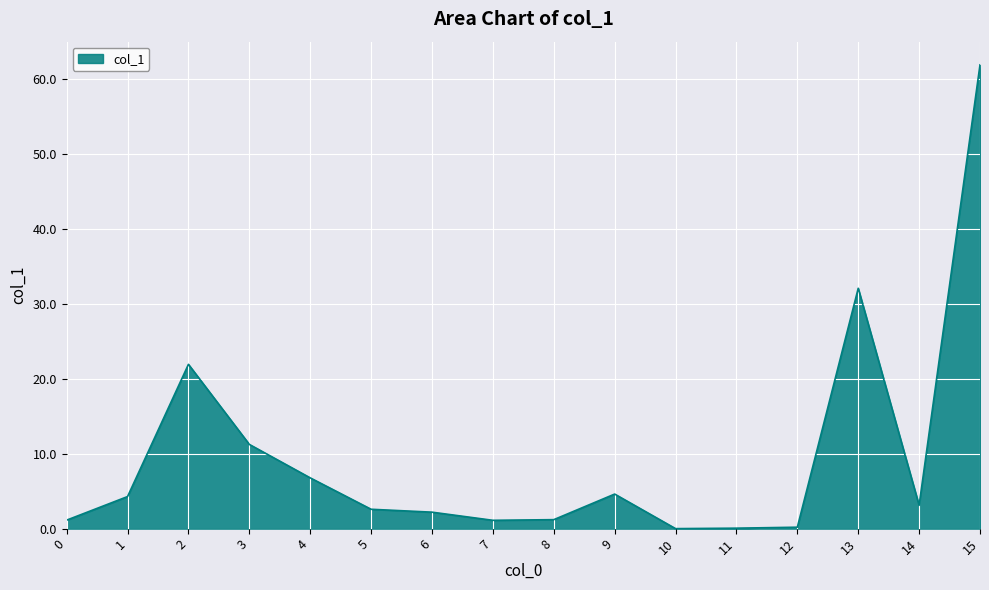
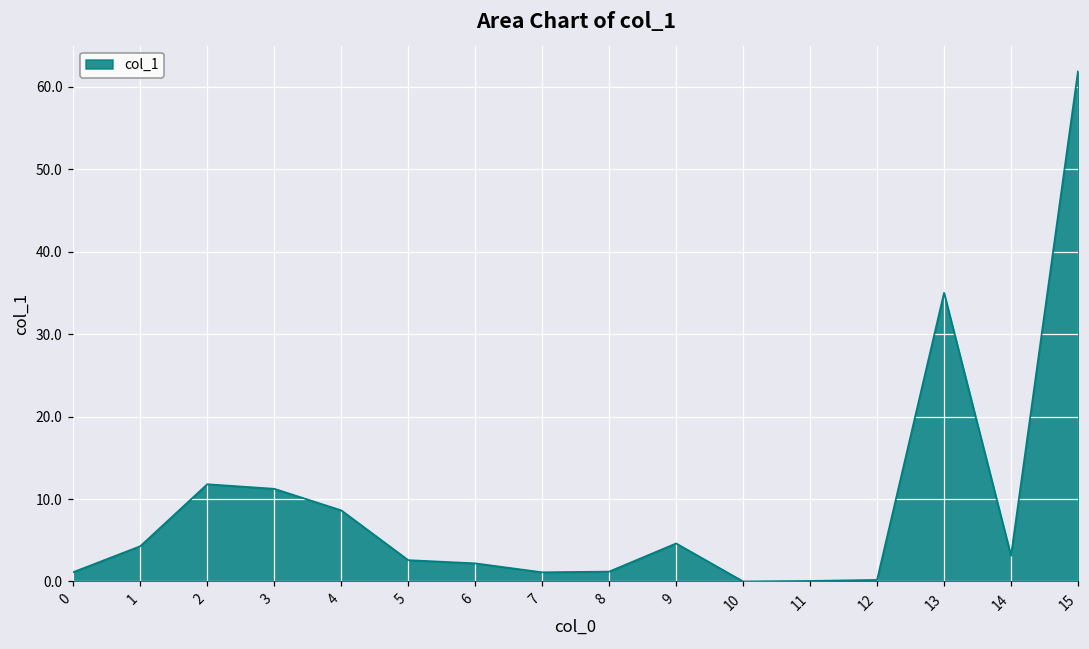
2: 22 -> 12
4: 7 -> 9
13: 32 -> 35
